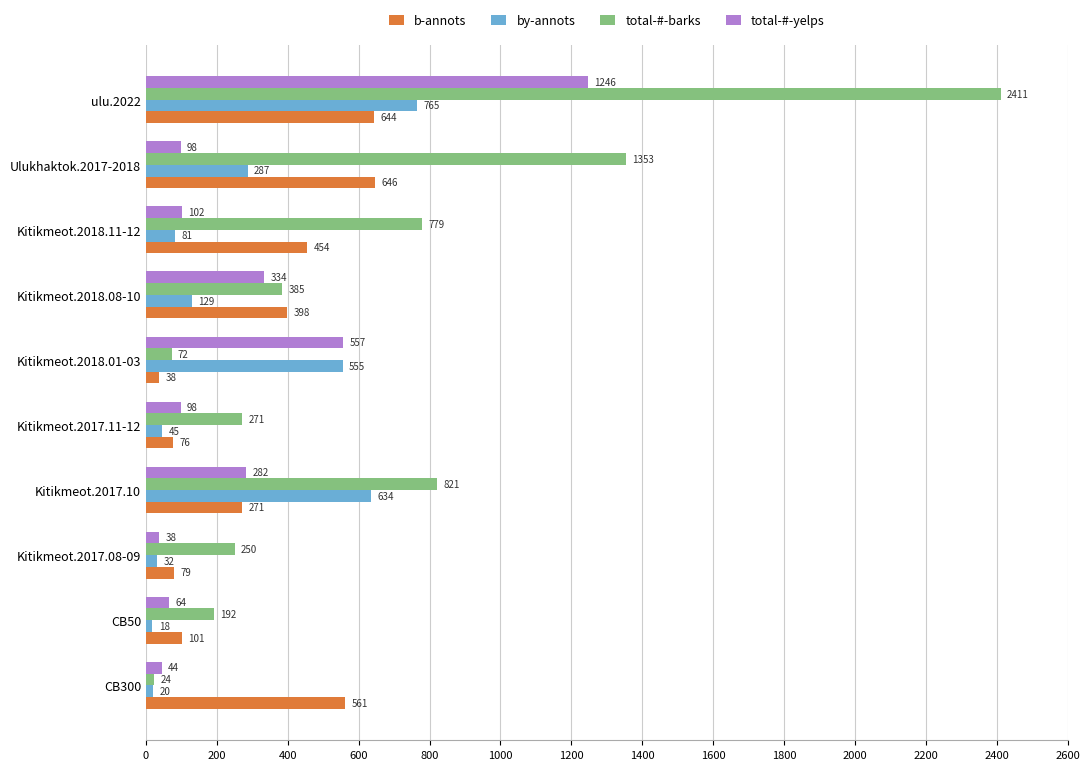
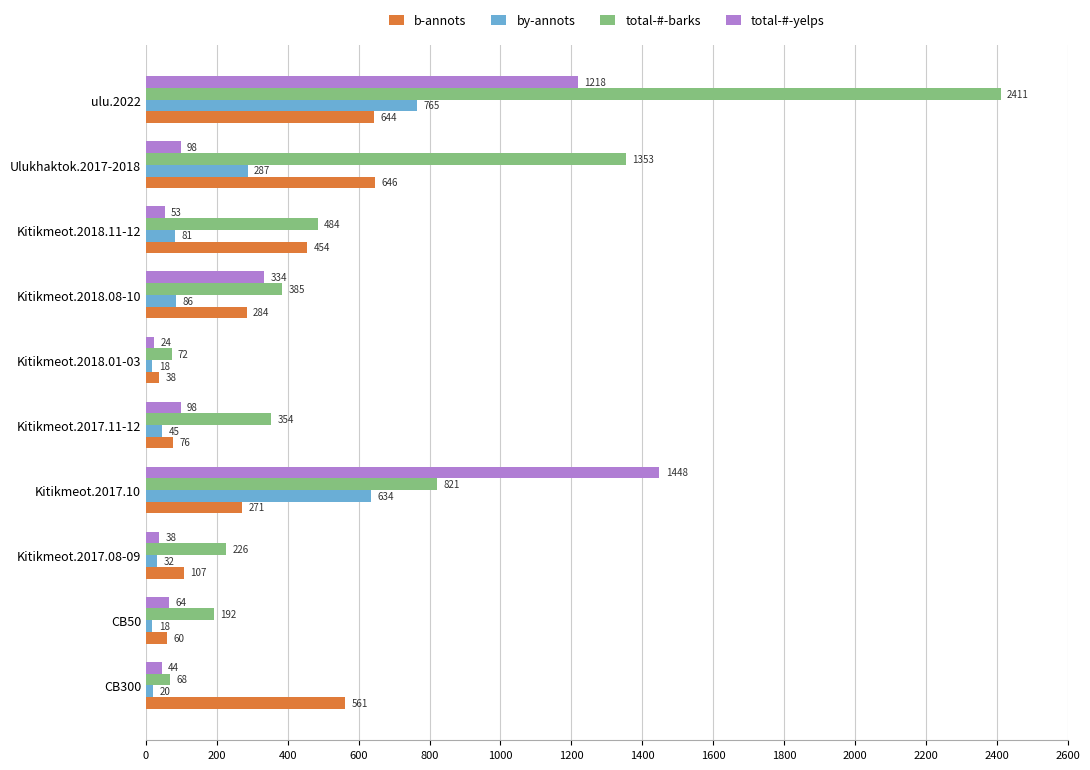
total-#-yelps, ulu.2022: 1246 -> 1218
total-#-yelps, Kitikmeot.2018.11-12: 102 -> 53
total-#-barks, Kitikmeot.2018.11-12: 779 -> 484
by-annots, Kitikmeot.2018.08-10: 129 -> 86
b-annots, Kitikmeot.2018.08-10: 398 -> 284
total-#-yelps, Kitikmeot.2018.01-03: 557 -> 24
by-annots, Kitikmeot.2018.01-03: 555 -> 18
total-#-barks, Kitikmeot.2017.11-12: 271 -> 354
total-#-yelps, Kitikmeot.2017.10: 282 -> 1448
total-#-barks, Kitikmeot.2017.08-09: 250 -> 226
b-annots, Kitikmeot.2017.08-09: 79 -> 107
b-annots, CB50: 101 -> 60
total-#-barks, CB300: 24 -> 68
